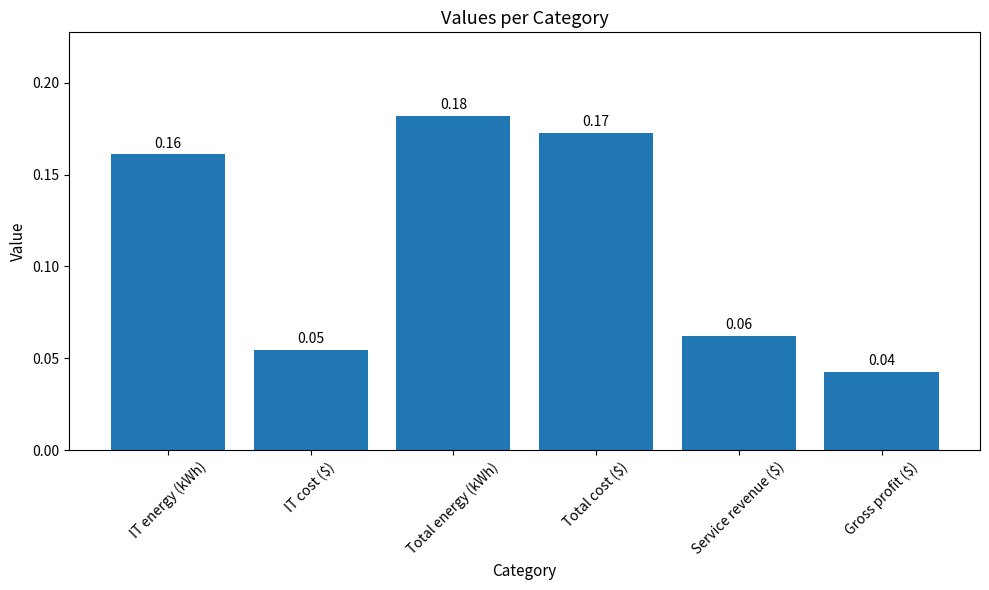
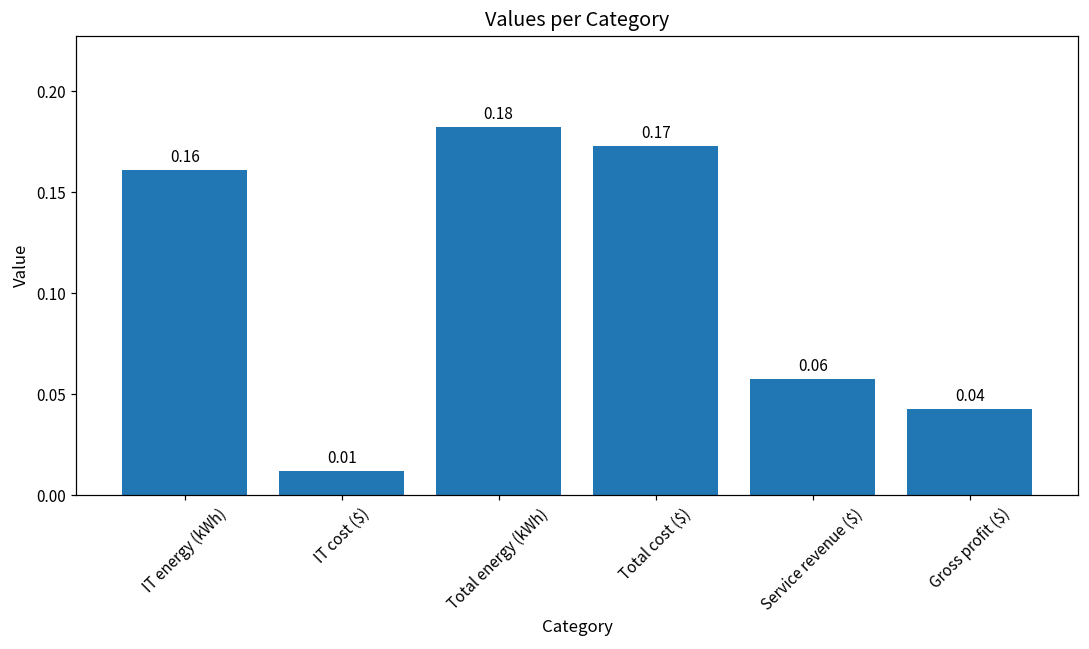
IT cost ($): 0.05 -> 0.01
Service revenue ($): 0.062 -> 0.058
